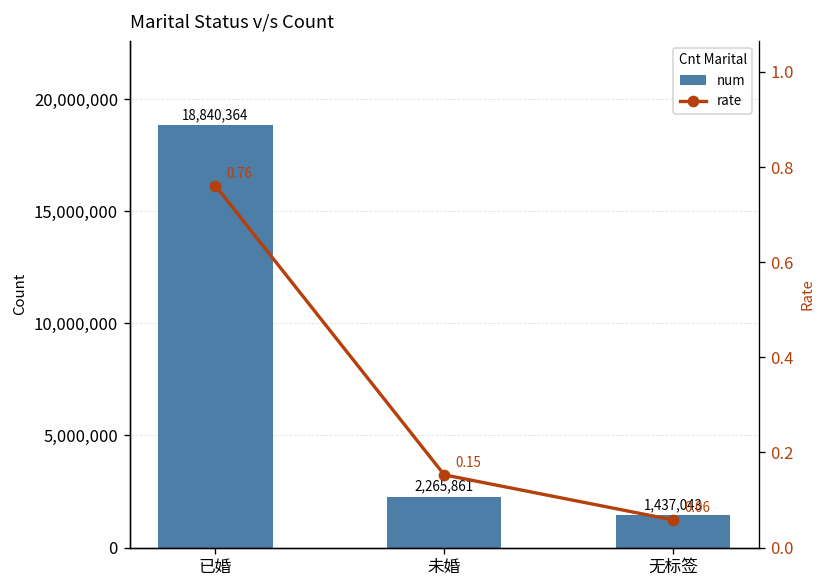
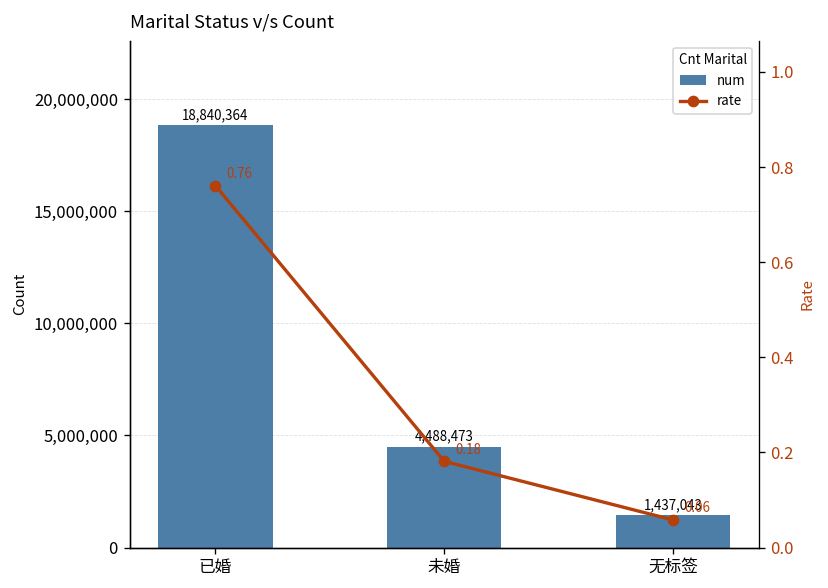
num, 未婚: 2,265,861 -> 4,488,473
rate, 未婚: 0.15 -> 0.18
